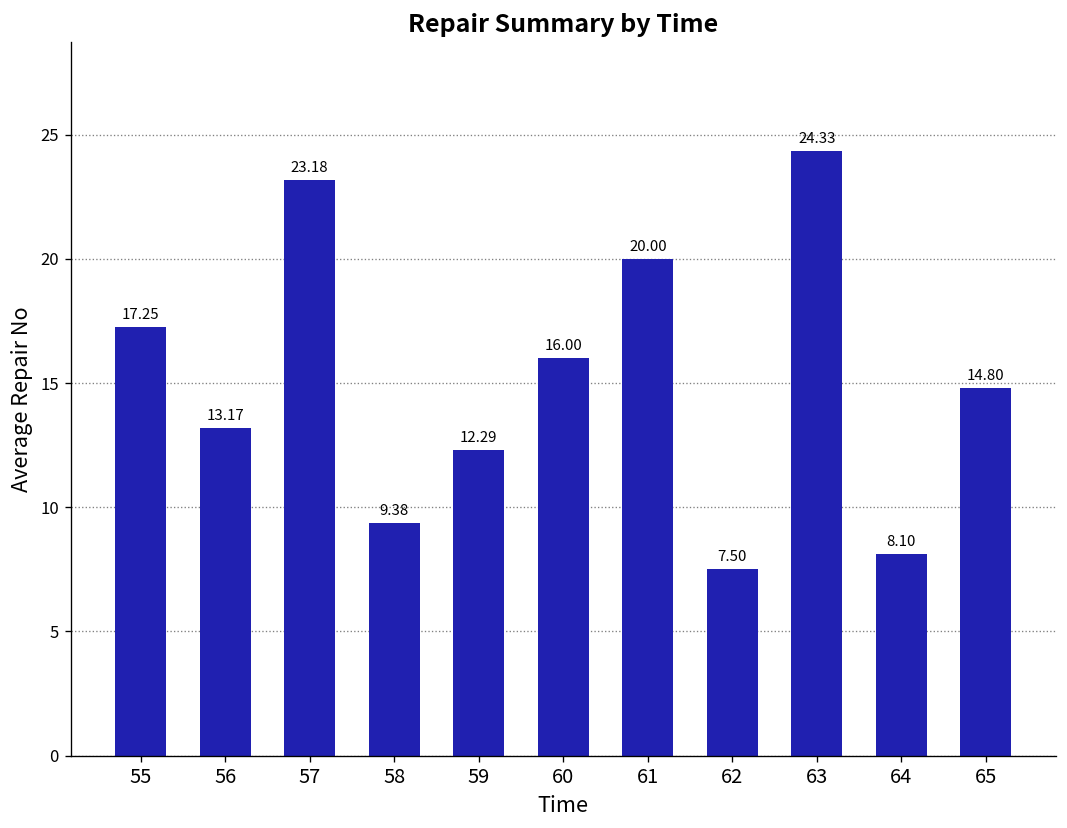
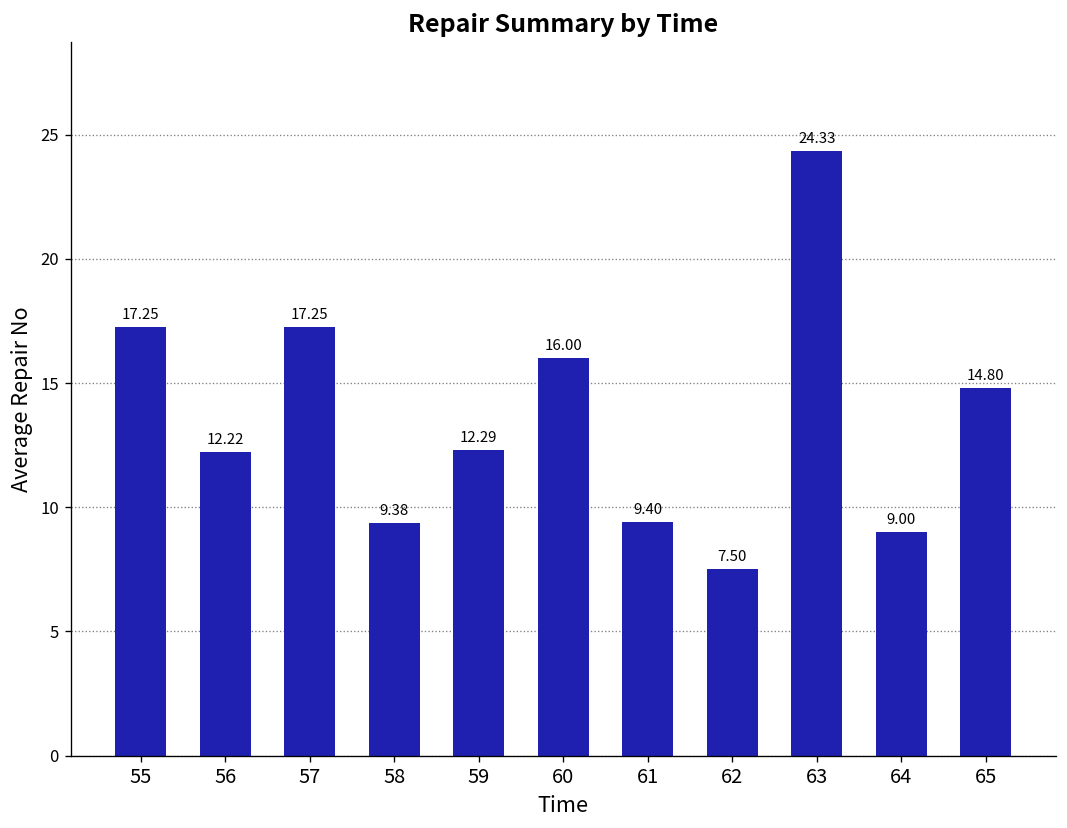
56: 13.17 -> 12.22
57: 23.18 -> 17.25
61: 20.00 -> 9.40
64: 8.10 -> 9.00
